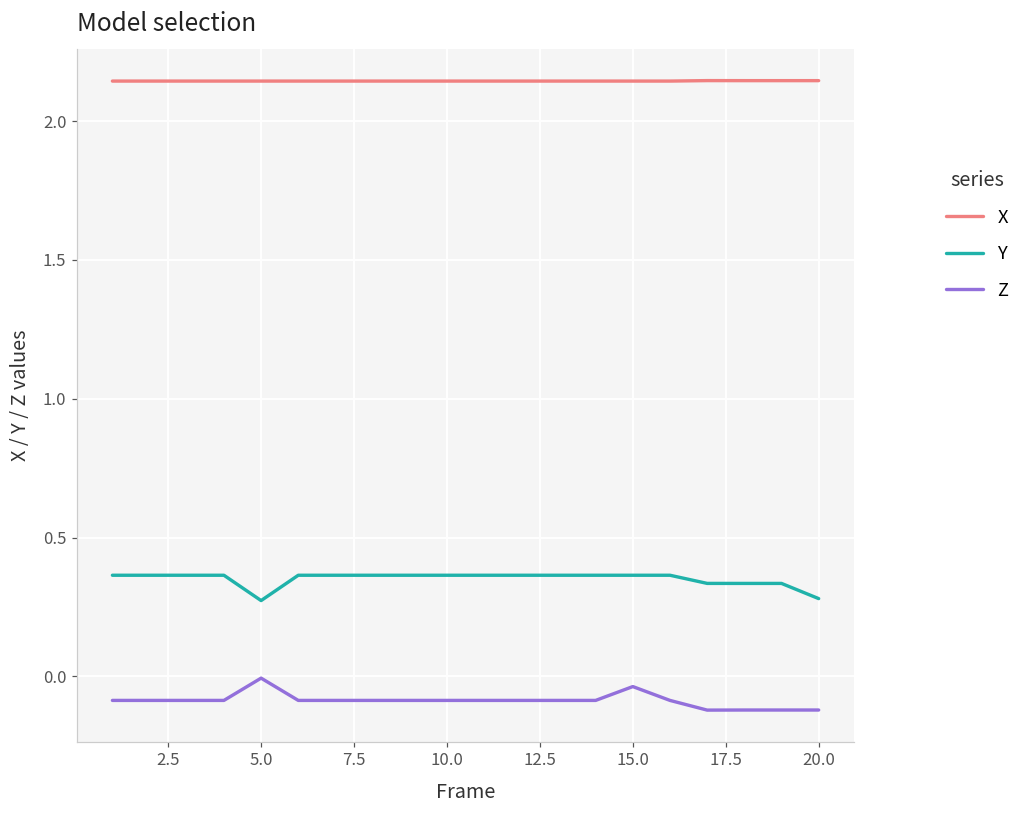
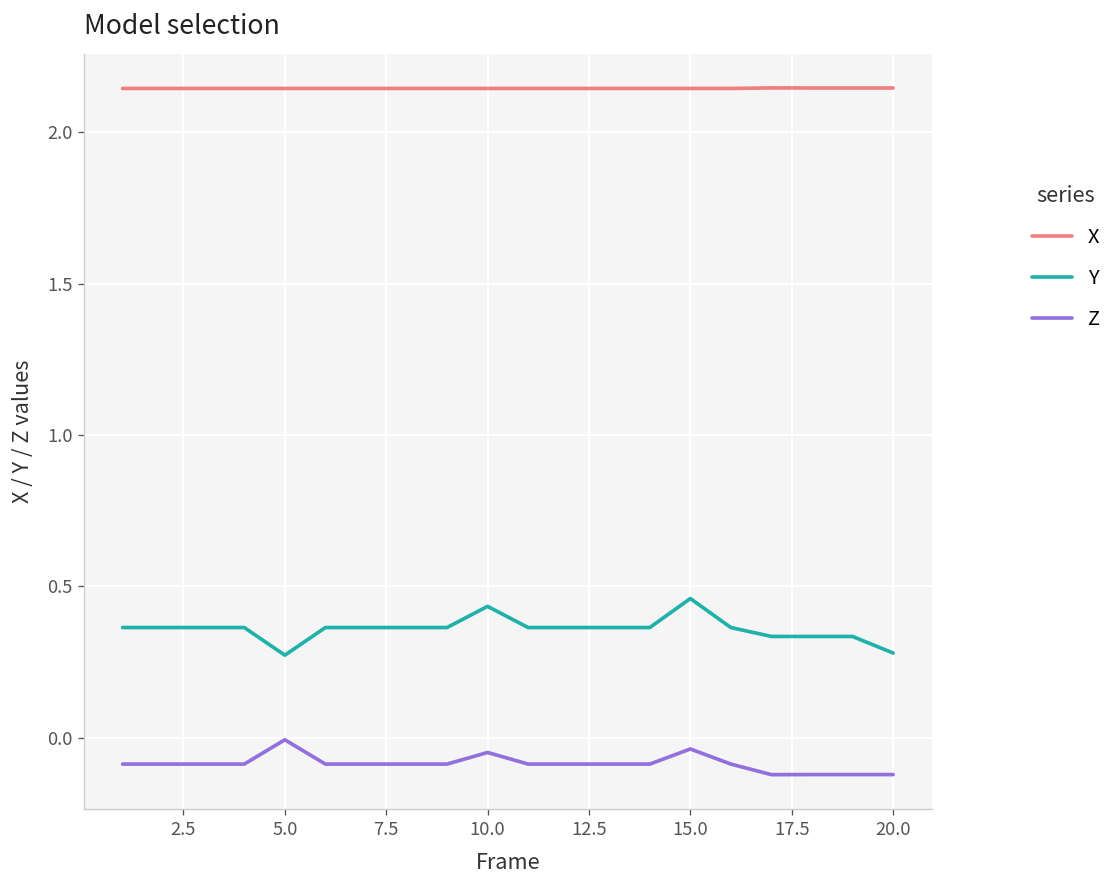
Y, 10.0: 0.36 -> 0.43
Z, 10.0: -0.09 -> -0.05
Y, 15.0: 0.36 -> 0.46
